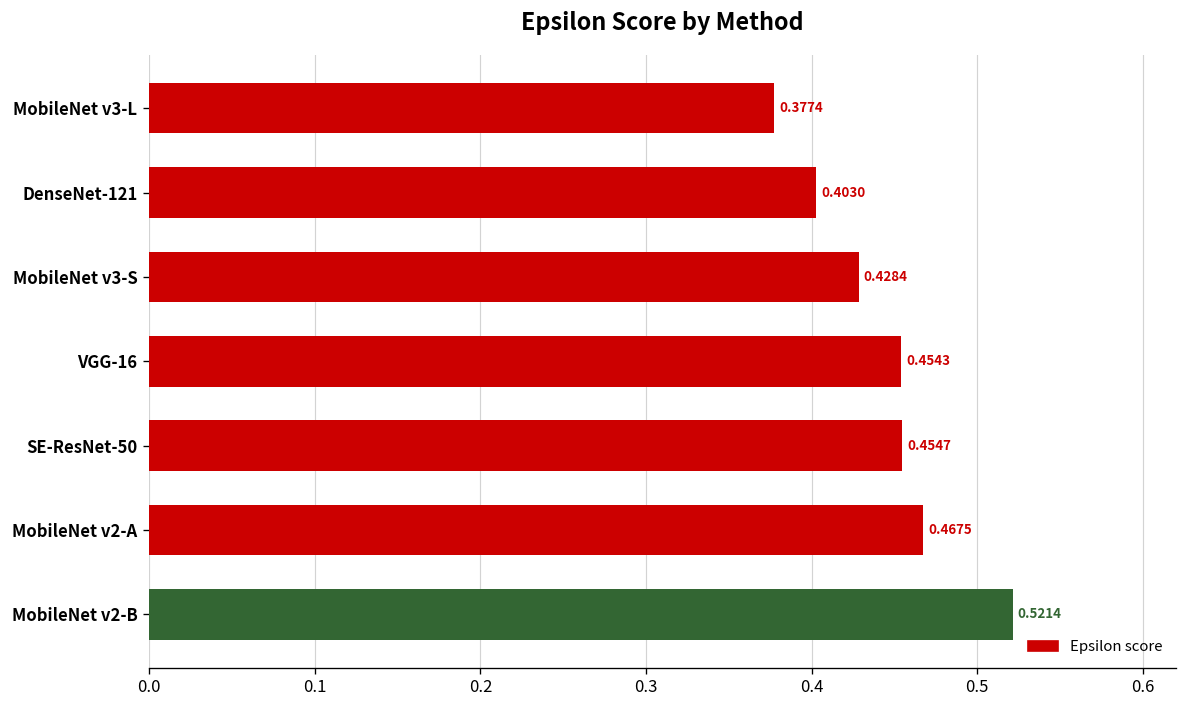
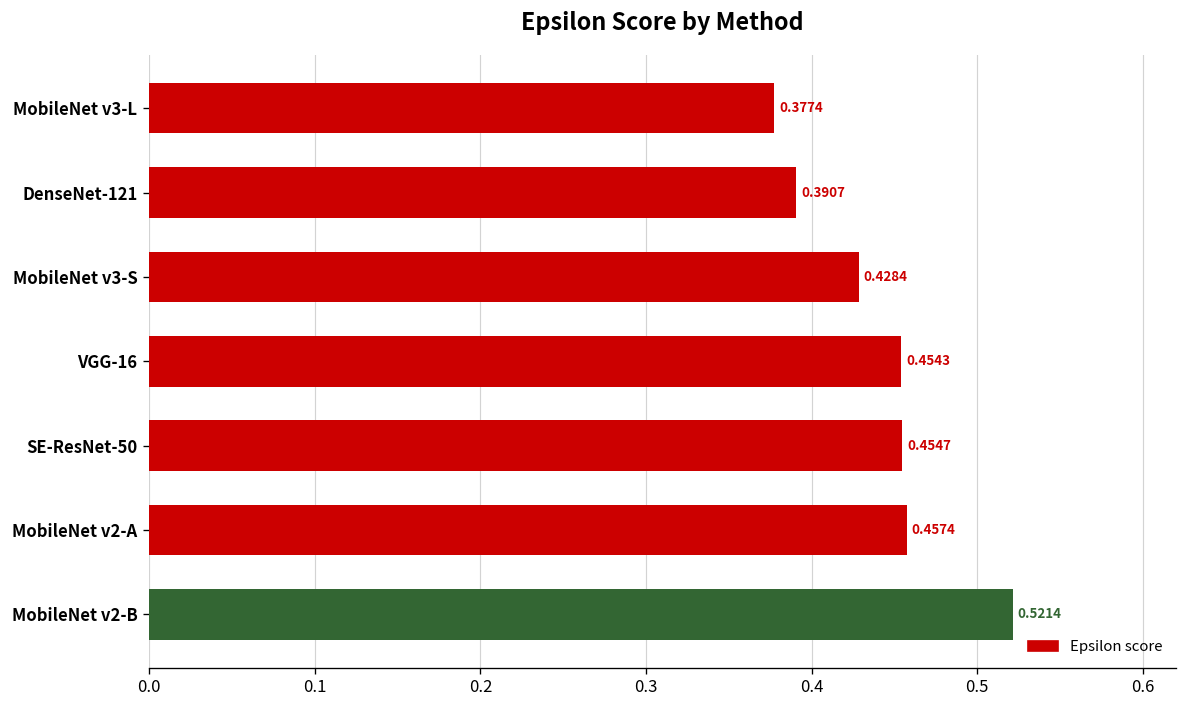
DenseNet-121: 0.4030 -> 0.3907
MobileNet v2-A: 0.4675 -> 0.4574
